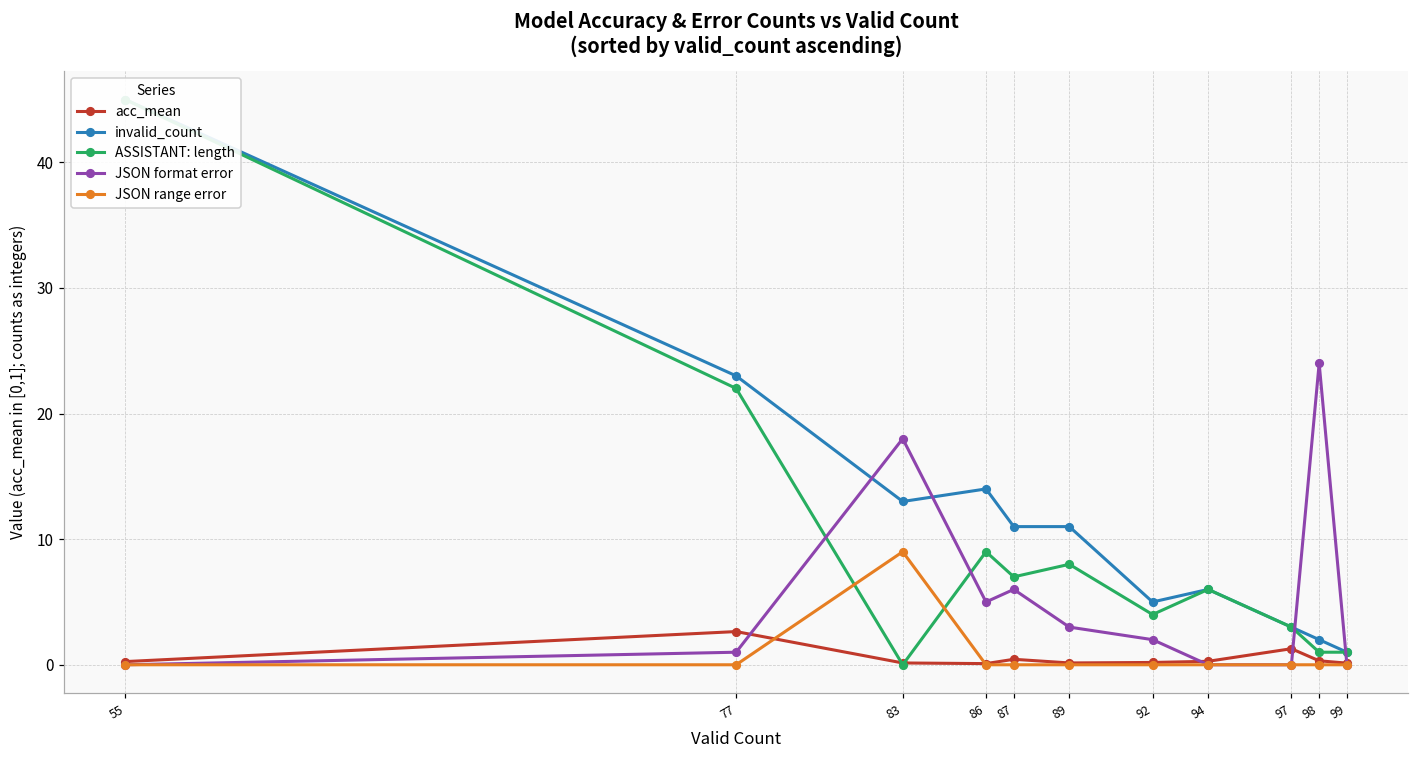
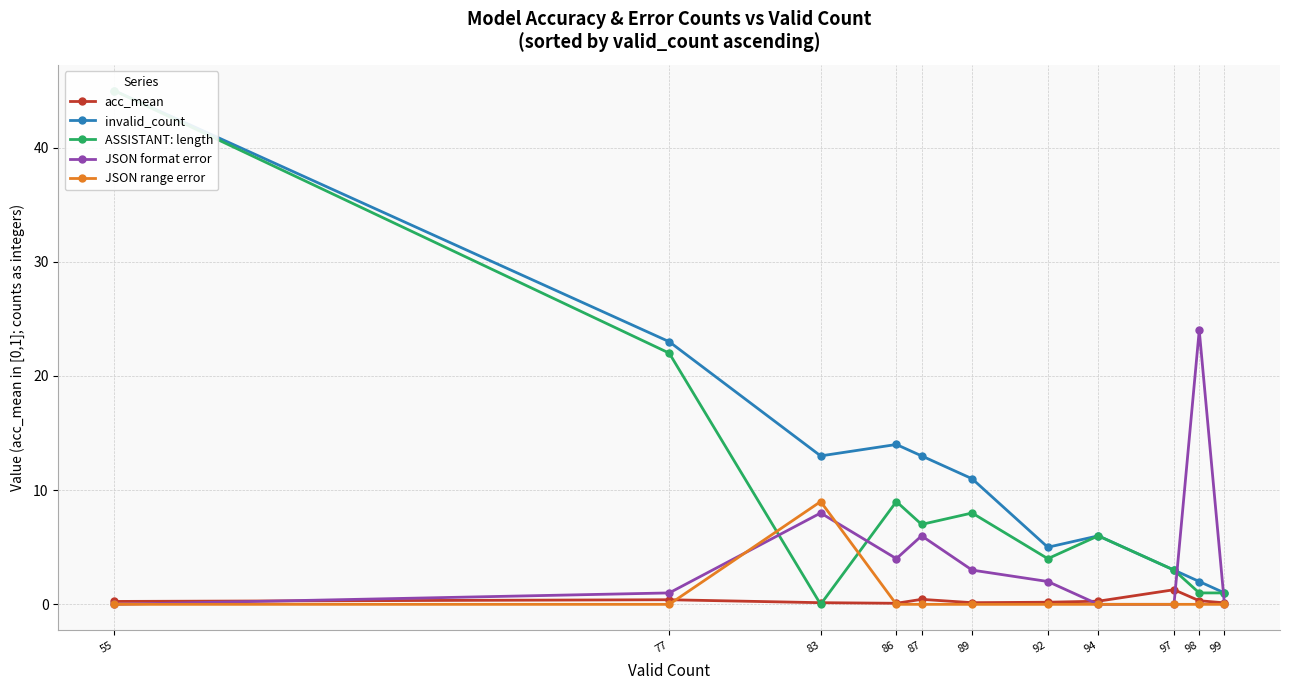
acc_mean, 77: 2.6 -> 0.4
JSON format error, 83: 18 -> 8
JSON format error, 86: 5 -> 4
invalid_count, 87: 11 -> 13
